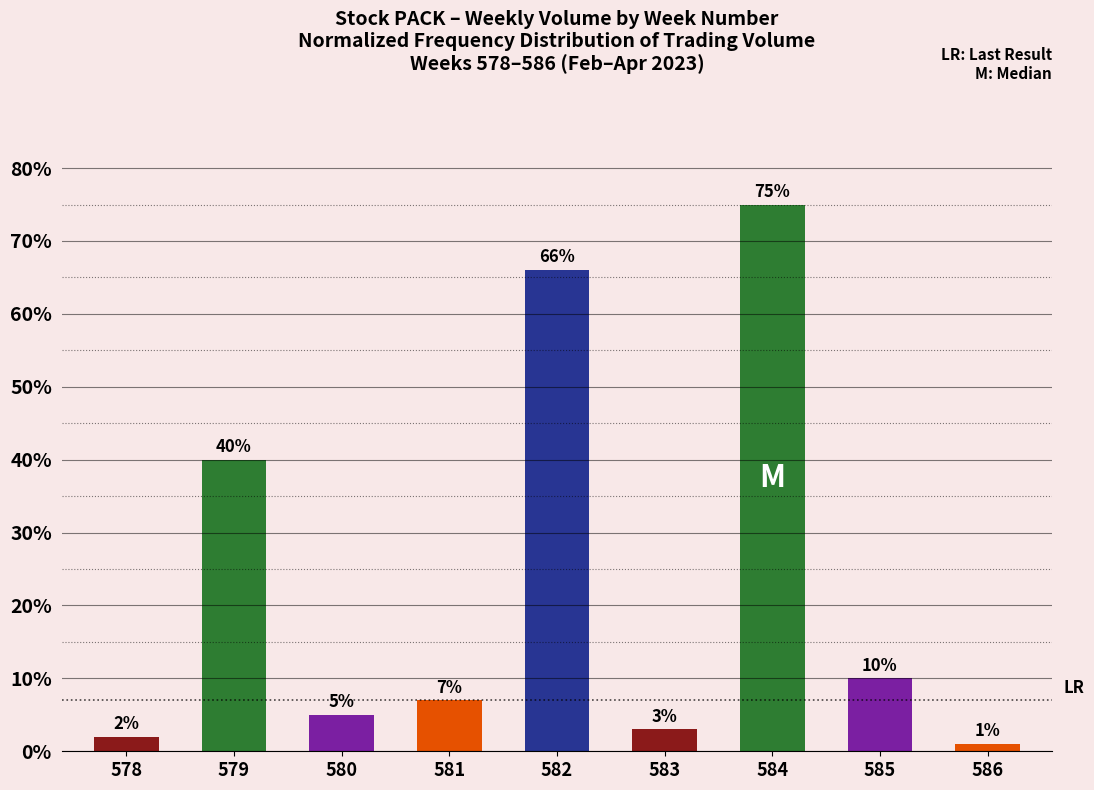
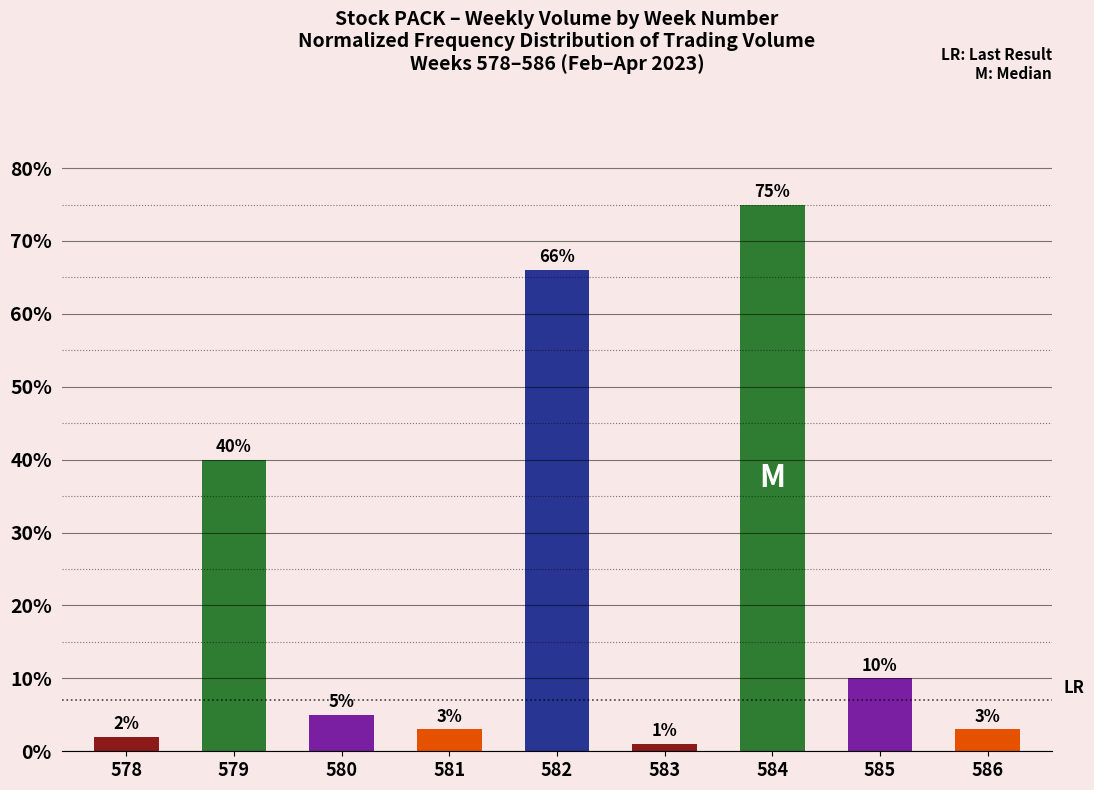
581: 7% -> 3%
583: 3% -> 1%
586: 1% -> 3%
